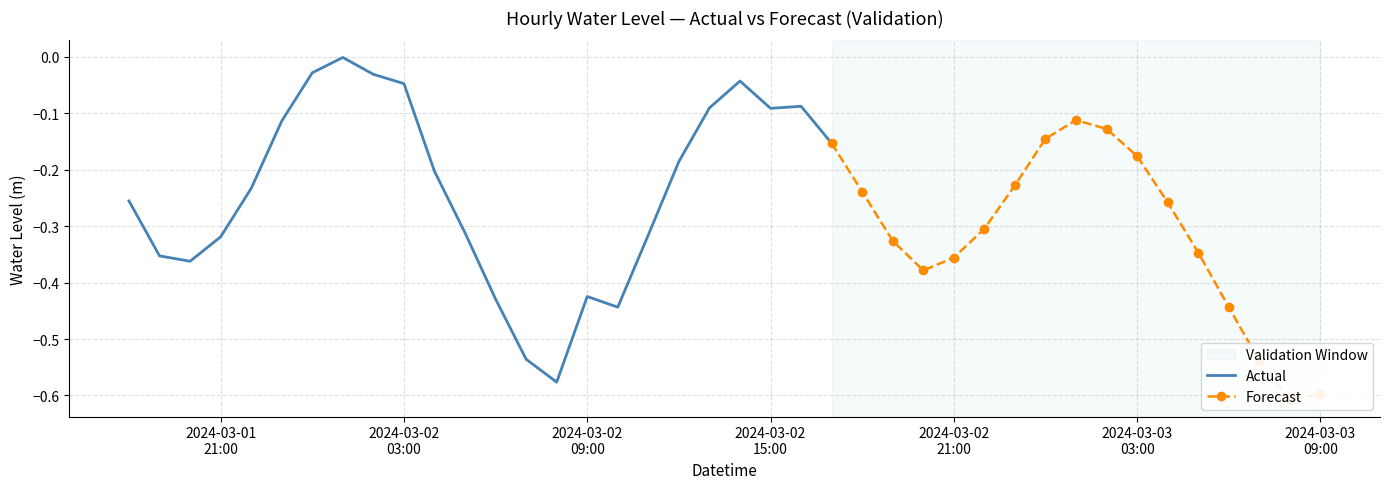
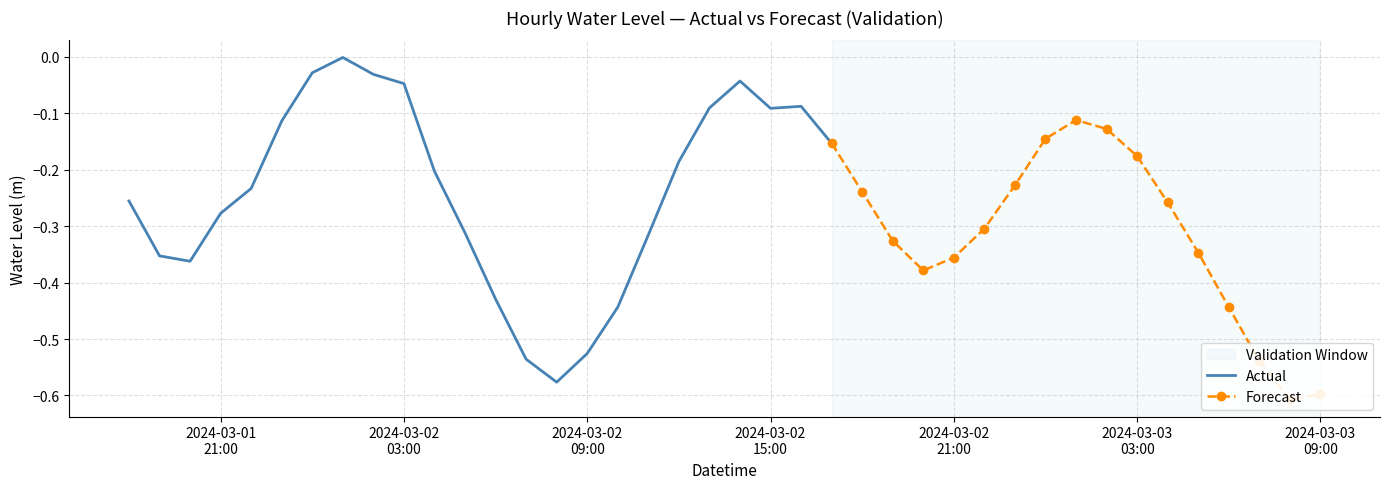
Actual, 2024-03-01 21:00: -0.32 -> -0.28
Actual, 2024-03-02 09:00: -0.42 -> -0.53
